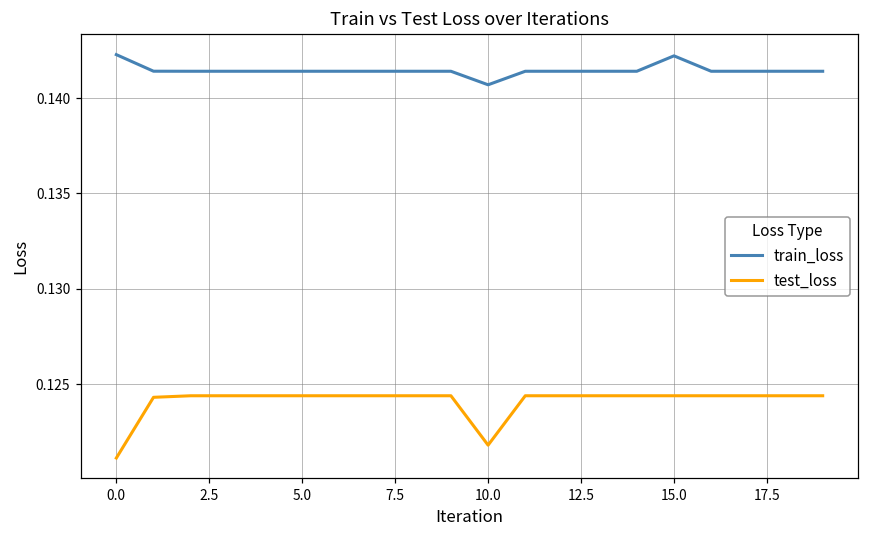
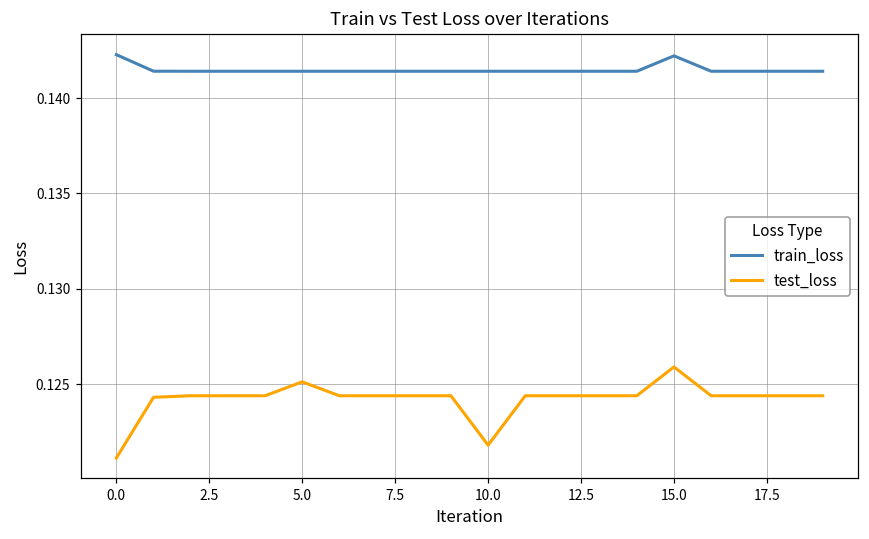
test_loss, 5.0: 0.1244 -> 0.1251
train_loss, 10.0: 0.1407 -> 0.1414
test_loss, 15.0: 0.1244 -> 0.1259
